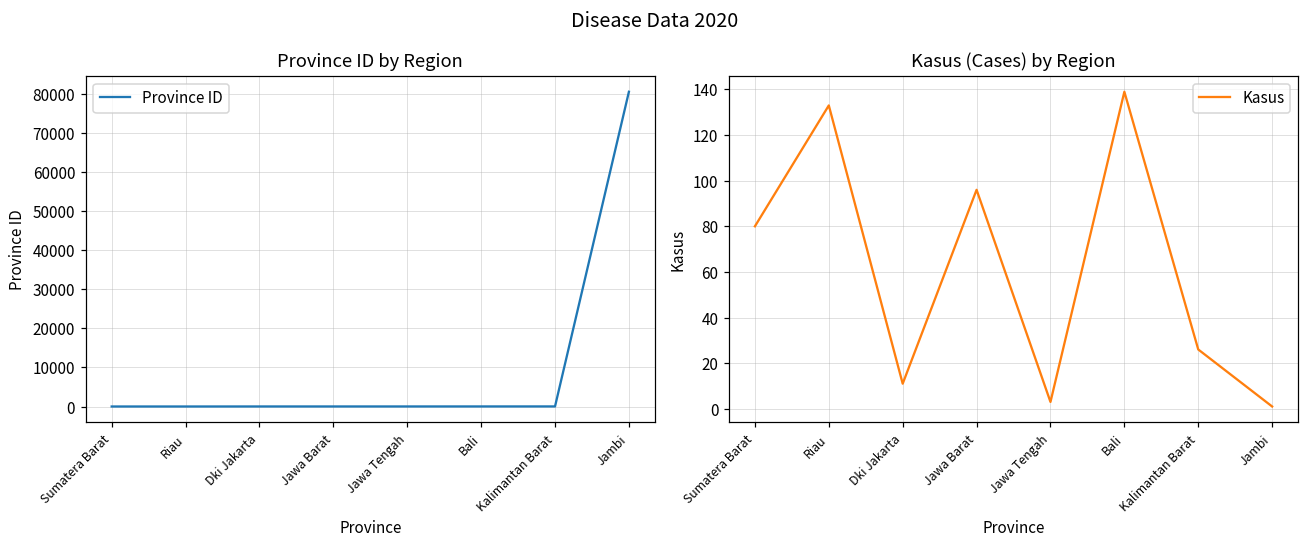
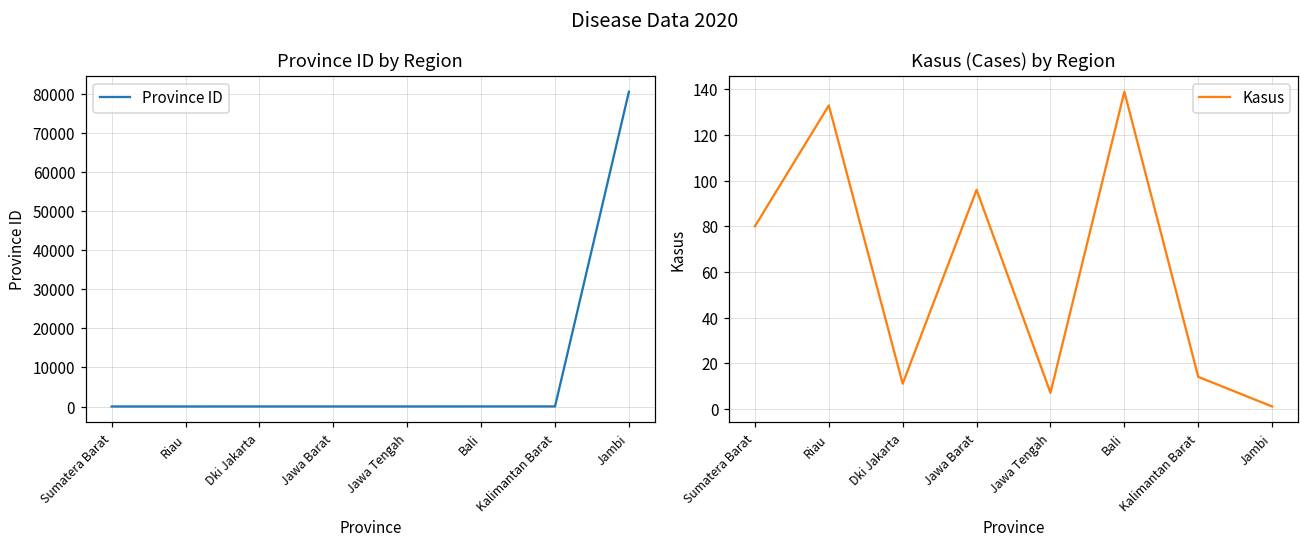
Kasus (Cases) by Region, Jawa Tengah: 3 -> 7
Kasus (Cases) by Region, Kalimantan Barat: 26 -> 14
